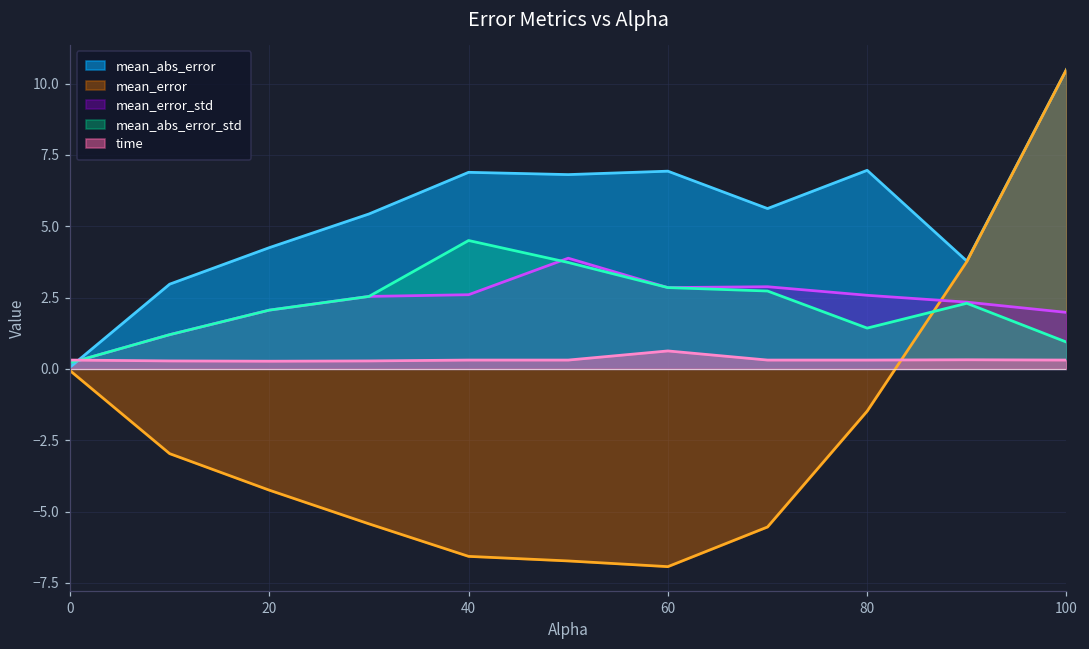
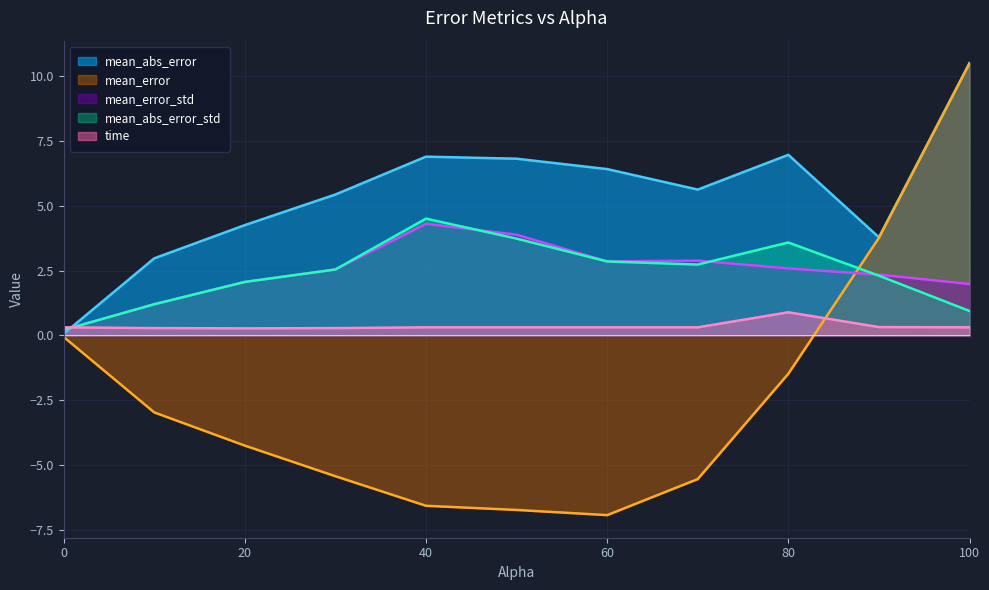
mean_error_std, 40: 2.6 -> 4.3
mean_abs_error, 60: 6.9 -> 6.4
time, 60: 0.6 -> 0.3
mean_abs_error_std, 80: 1.4 -> 3.6
time, 80: 0.3 -> 0.9
